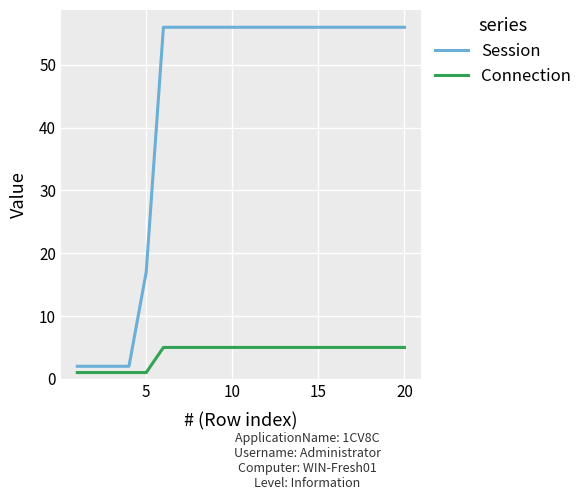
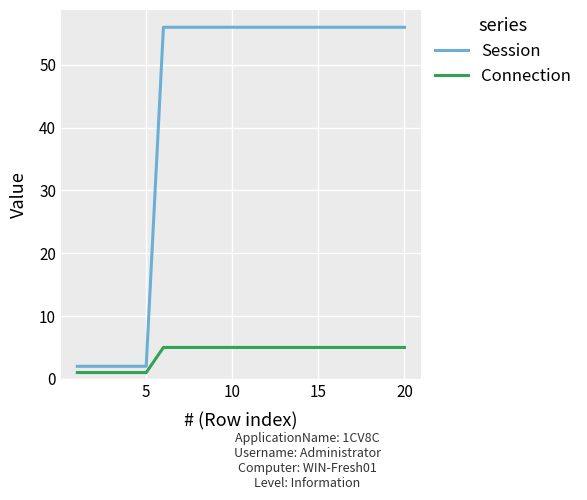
Session, 5: 17 -> 2
